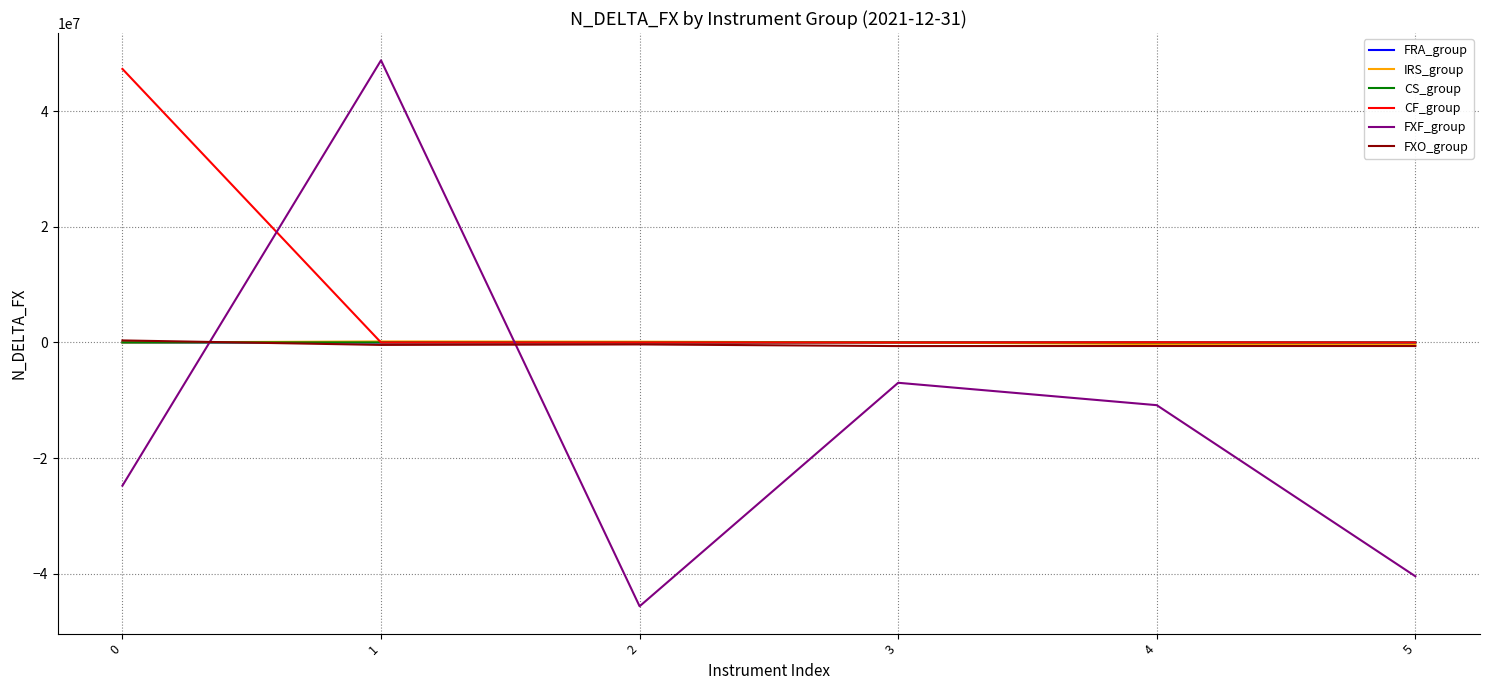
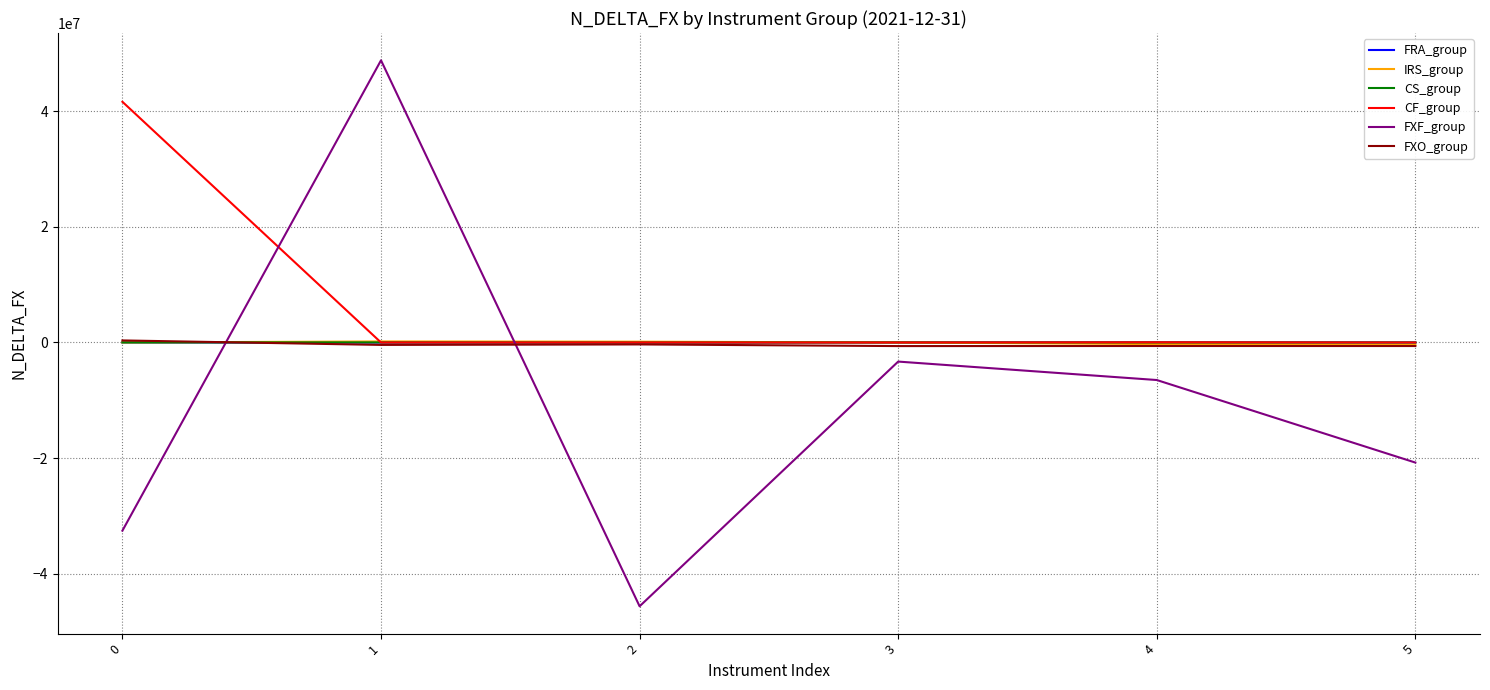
CF_group, 0: 47000000 -> 42000000
FXF_group, 0: -25000000 -> -33000000
FXF_group, 3: -7000000 -> -3000000
FXF_group, 4: -11000000 -> -6000000
FXF_group, 5: -40000000 -> -21000000
